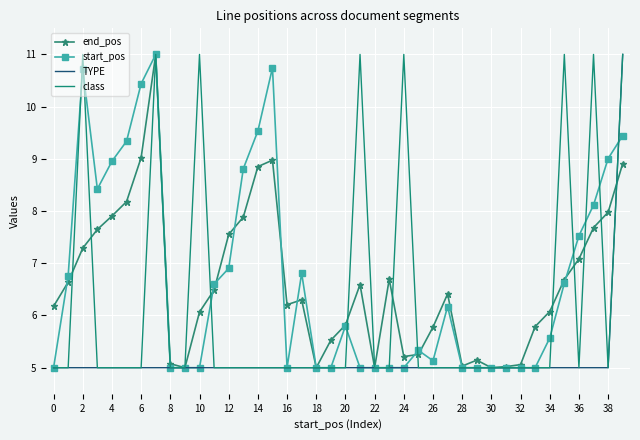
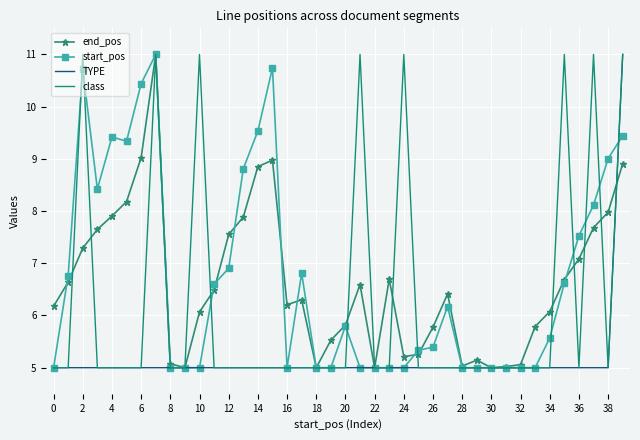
start_pos, 4: 9.0 -> 9.4
start_pos, 26: 5.1 -> 5.4
